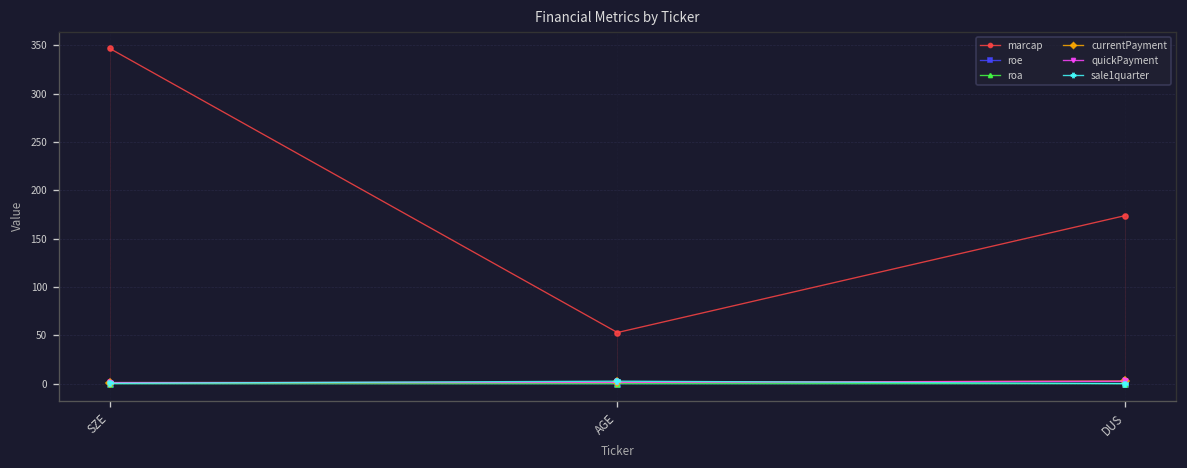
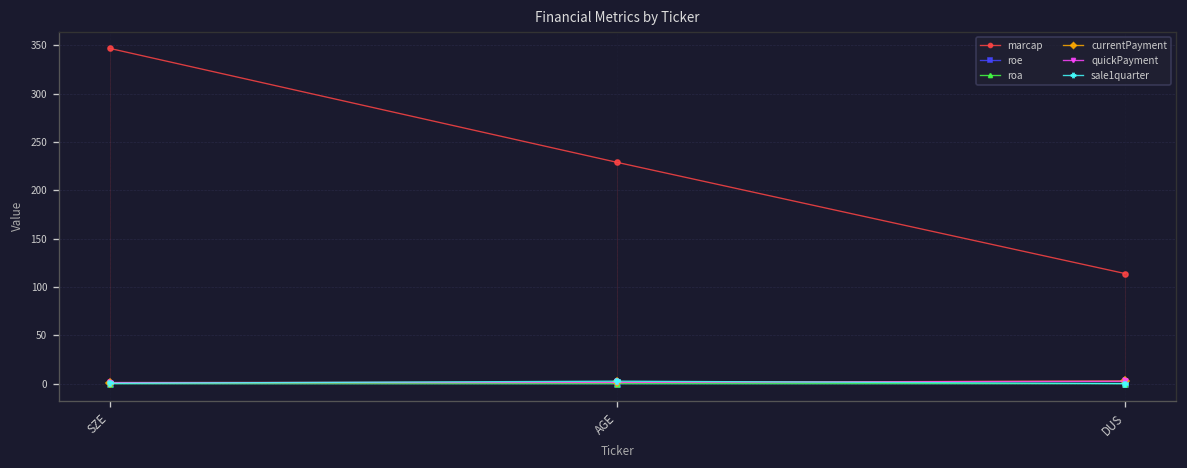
marcap, AGE: 50 -> 230
marcap, DUS: 170 -> 110
